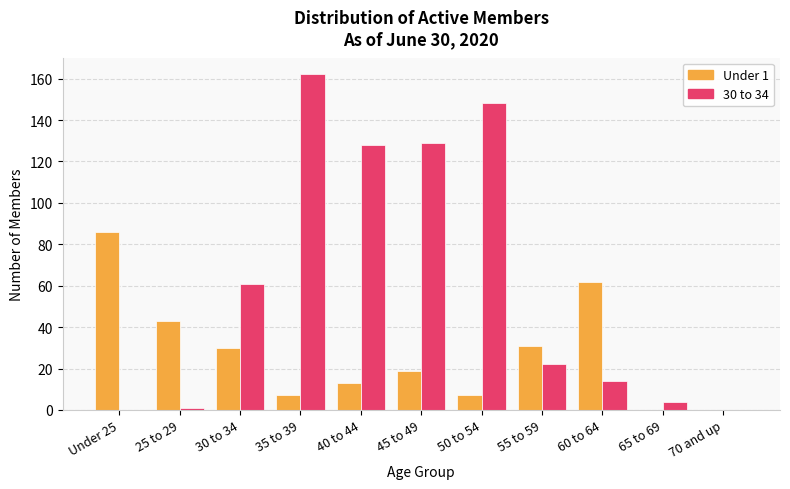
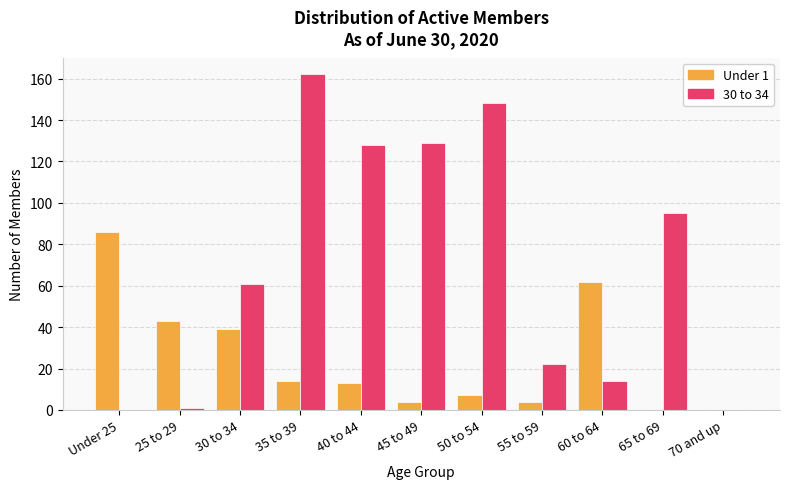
Under 1, 30 to 34: 30 -> 39
Under 1, 35 to 39: 7 -> 14
Under 1, 45 to 49: 19 -> 4
Under 1, 55 to 59: 31 -> 4
30 to 34, 65 to 69: 4 -> 95
